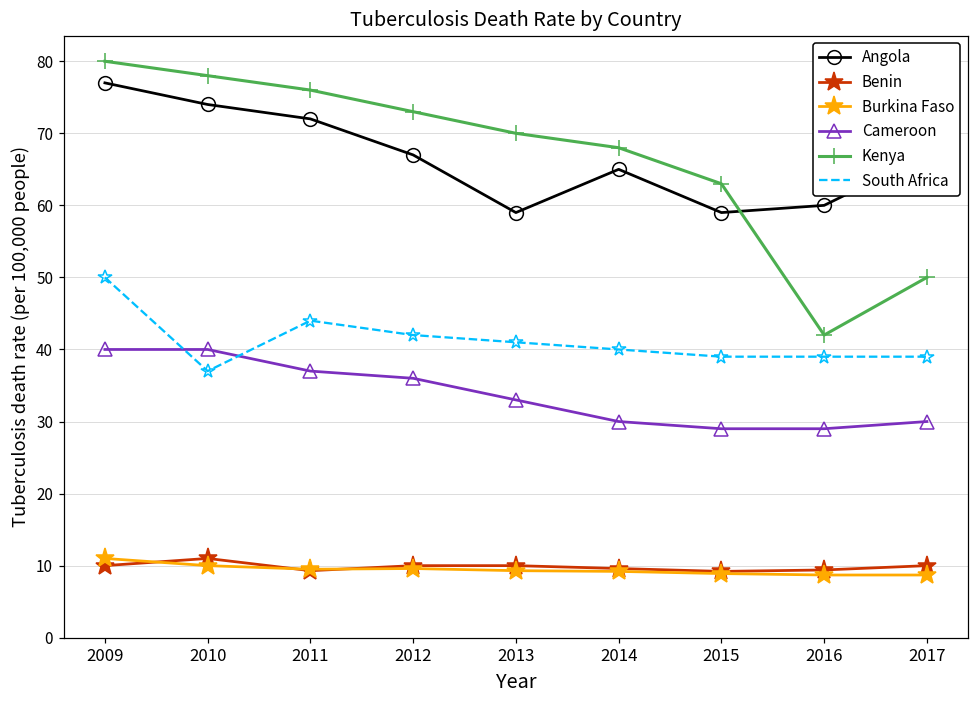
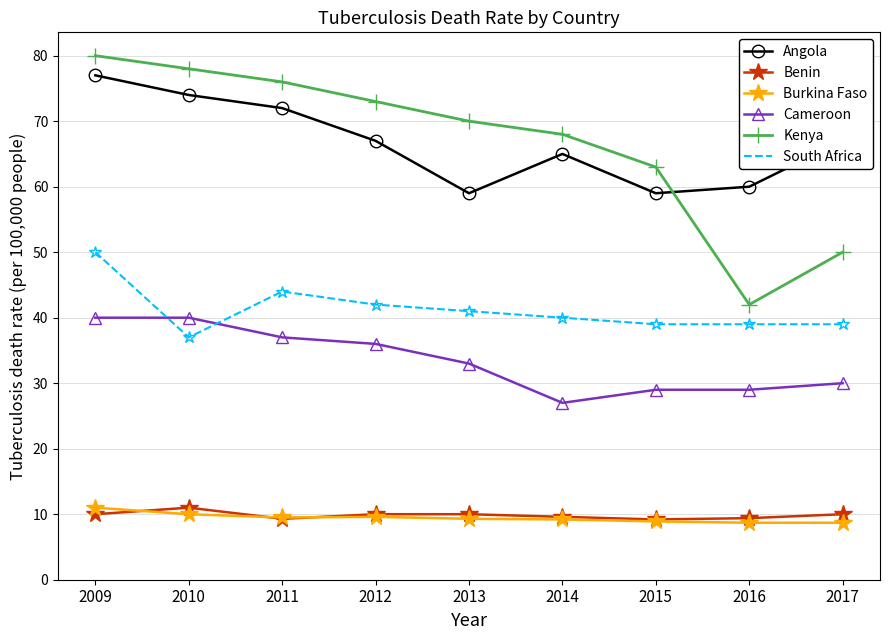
Cameroon, 2014: 30 -> 27
